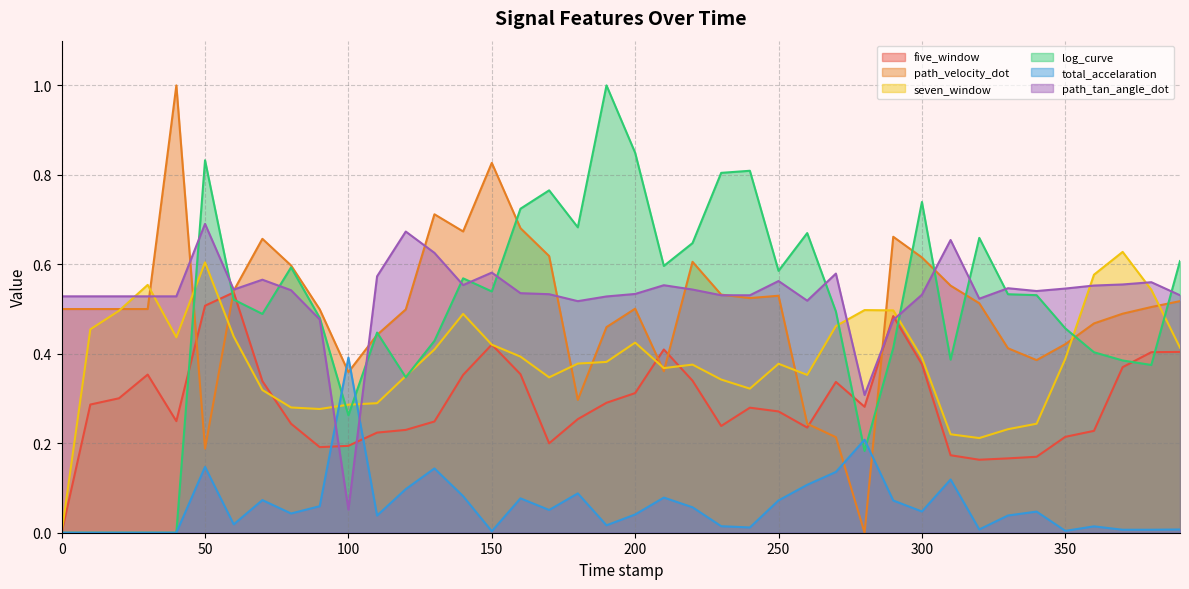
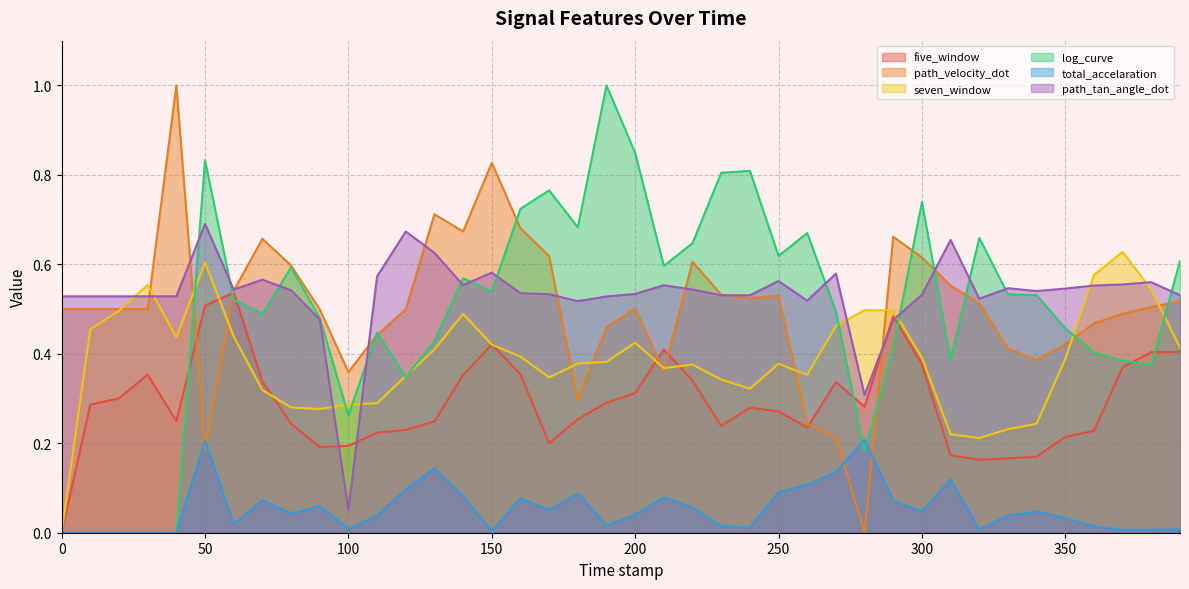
total_accelaration, 50: 0.15 -> 0.21
total_accelaration, 100: 0.39 -> 0.01
log_curve, 250: 0.59 -> 0.62
total_accelaration, 250: 0.07 -> 0.09
total_accelaration, 350: 0.00 -> 0.03
